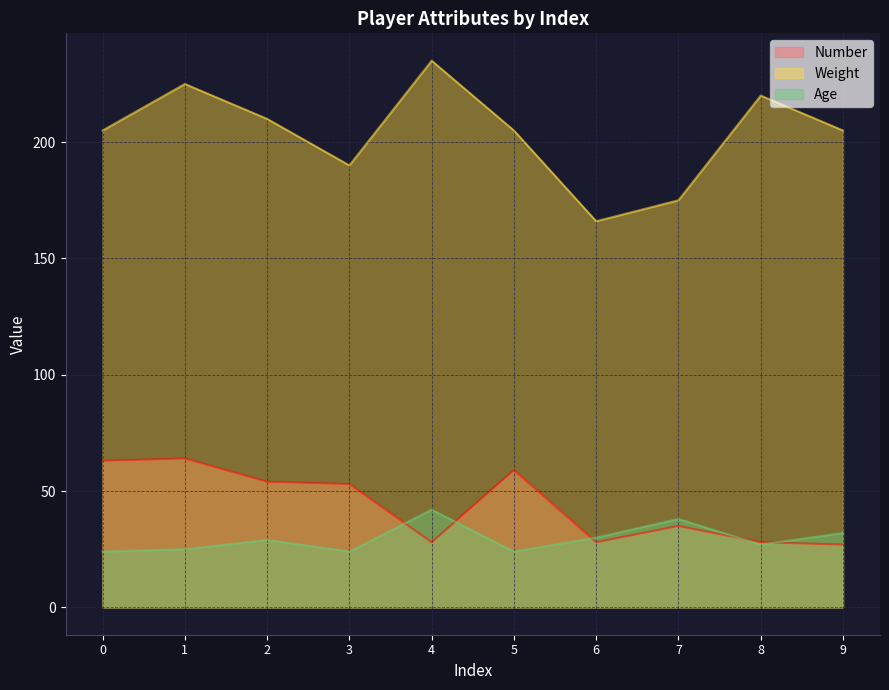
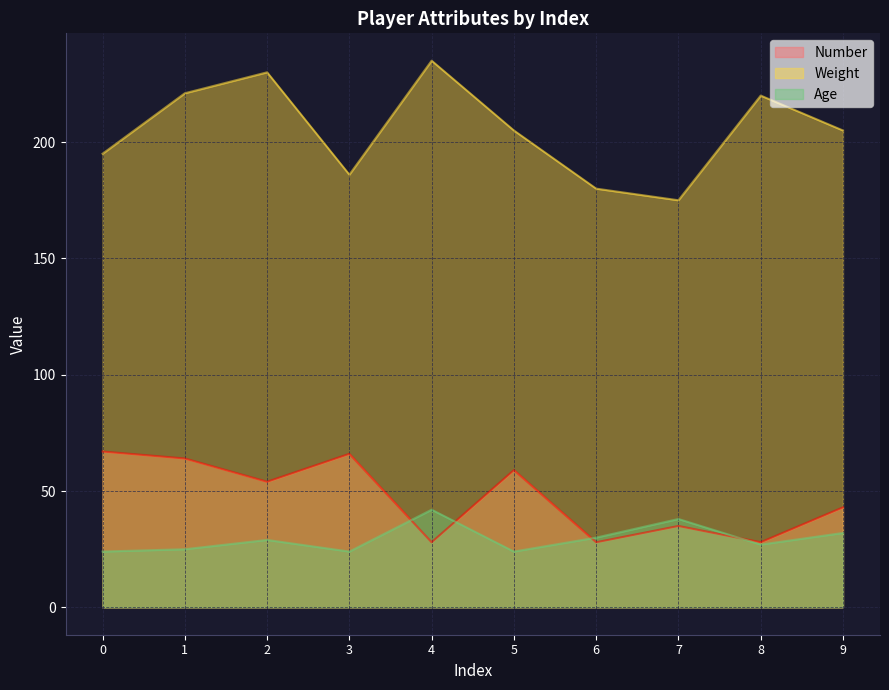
Number, 0: 63 -> 67
Weight, 0: 205 -> 195
Weight, 1: 225 -> 221
Weight, 2: 210 -> 230
Number, 3: 53 -> 66
Weight, 3: 190 -> 186
Weight, 6: 166 -> 180
Number, 9: 27 -> 43
